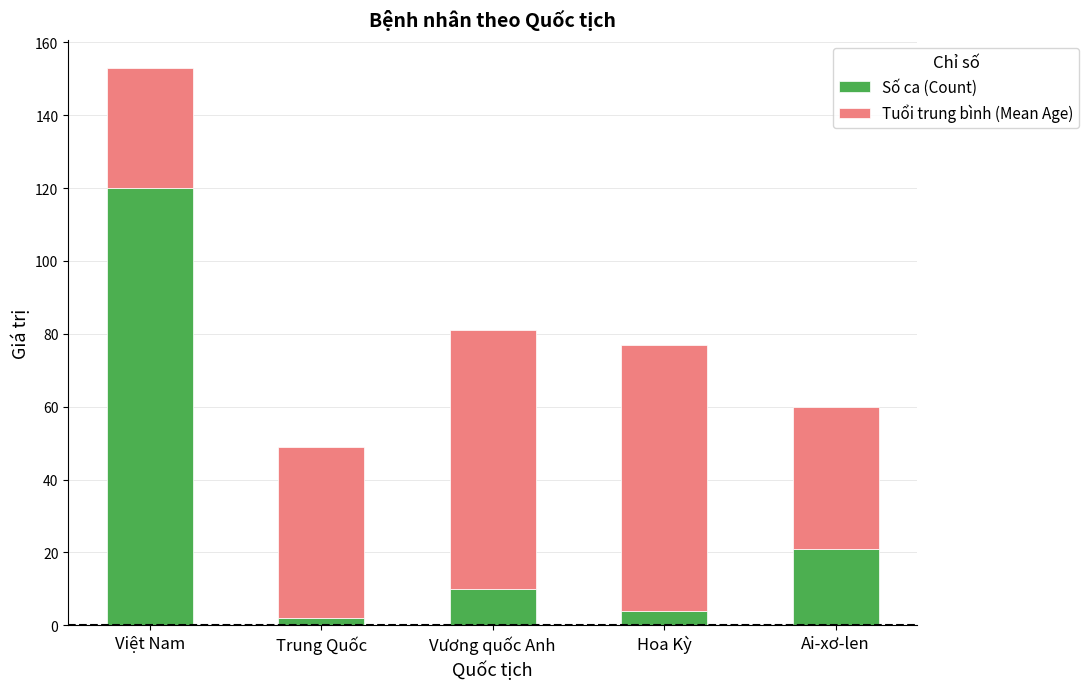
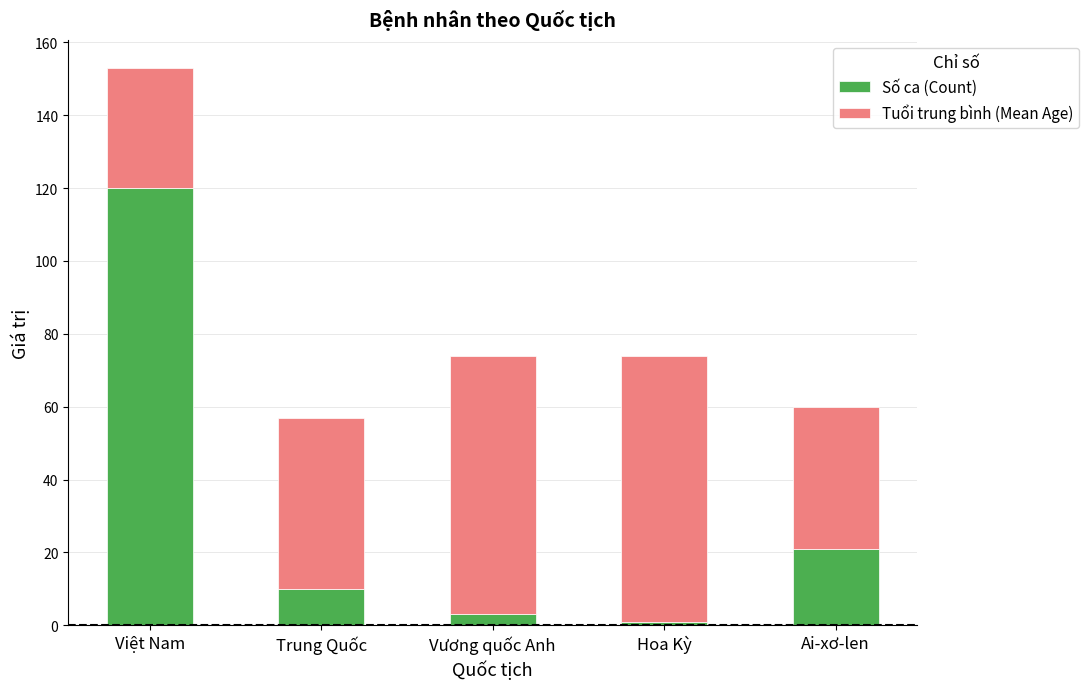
Số ca (Count), Trung Quốc: 2 -> 10
Số ca (Count), Vương quốc Anh: 10 -> 3
Số ca (Count), Hoa Kỳ: 4 -> 1
